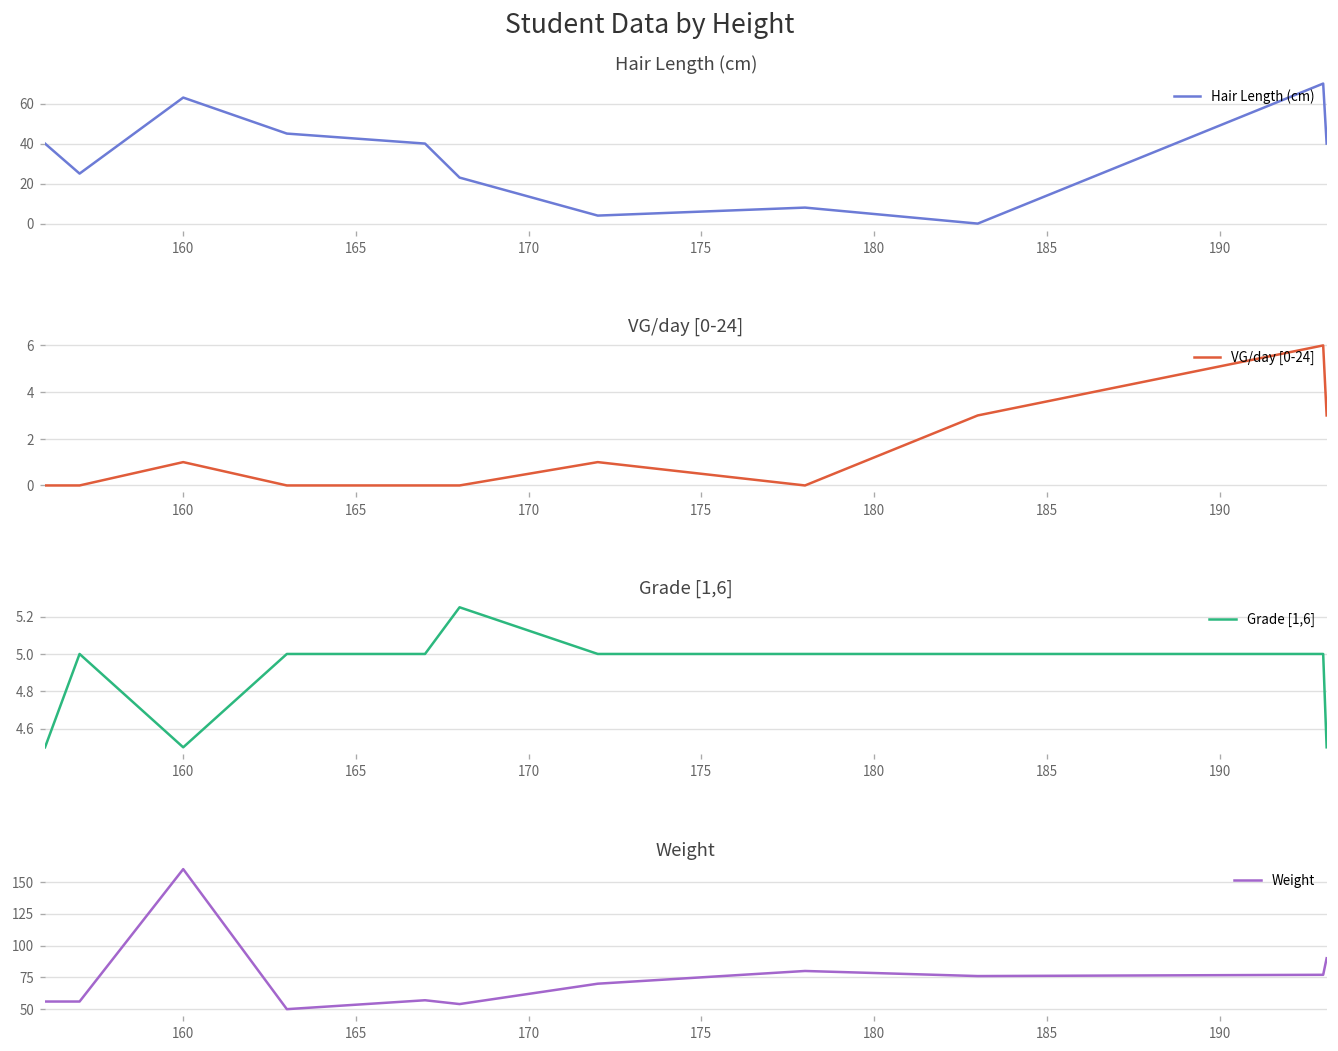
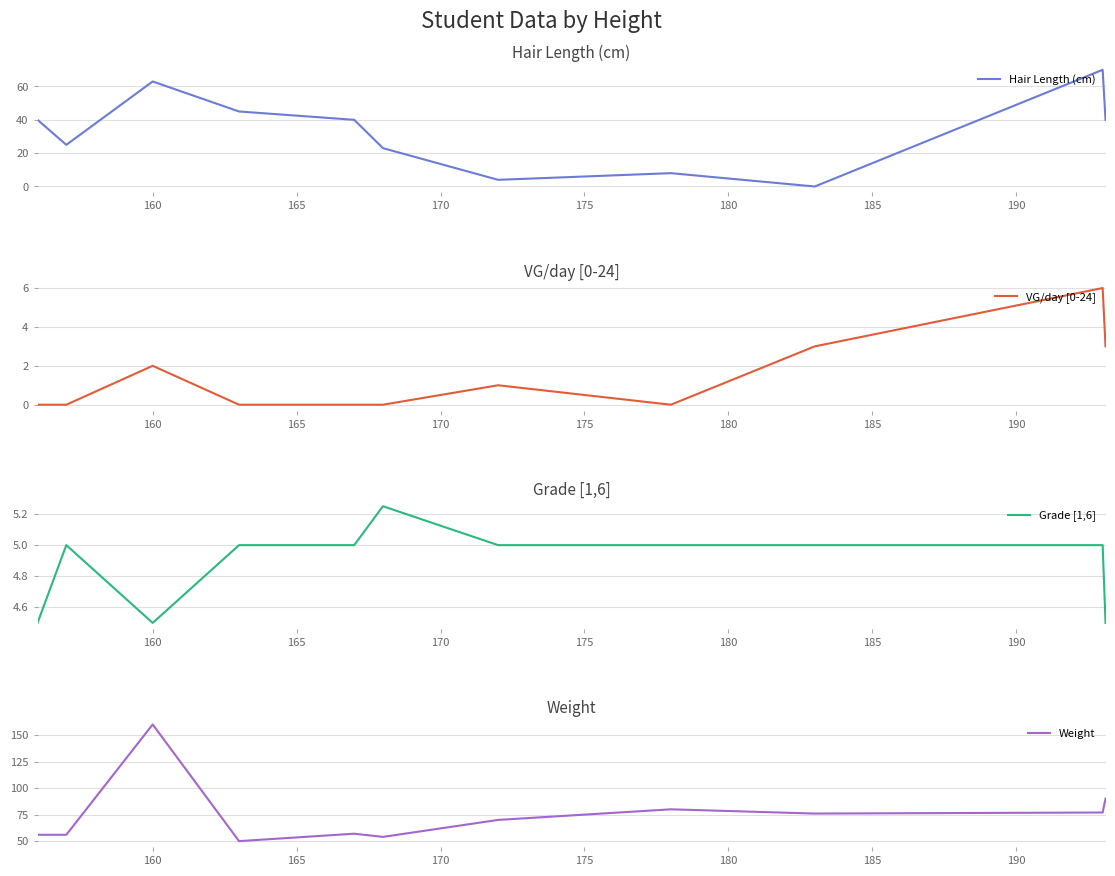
VG/day [0-24], 160: 1 -> 2
